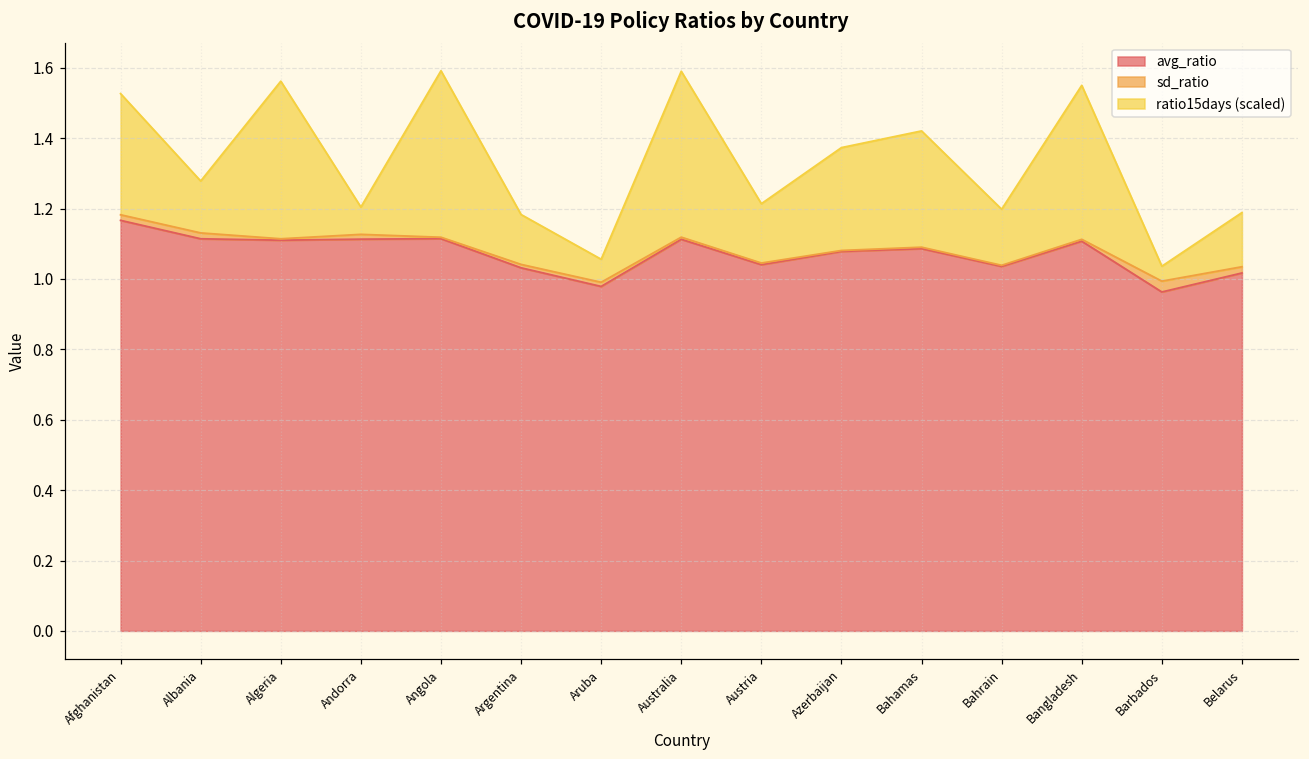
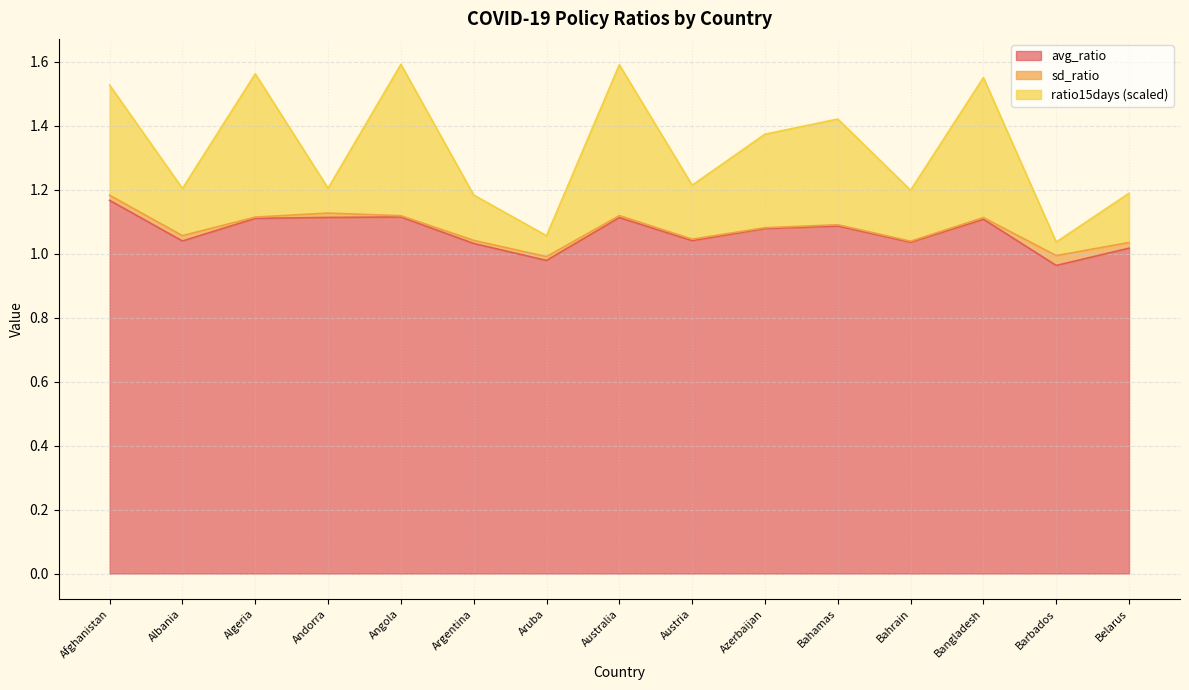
avg_ratio, Albania: 1.11 -> 1.04
